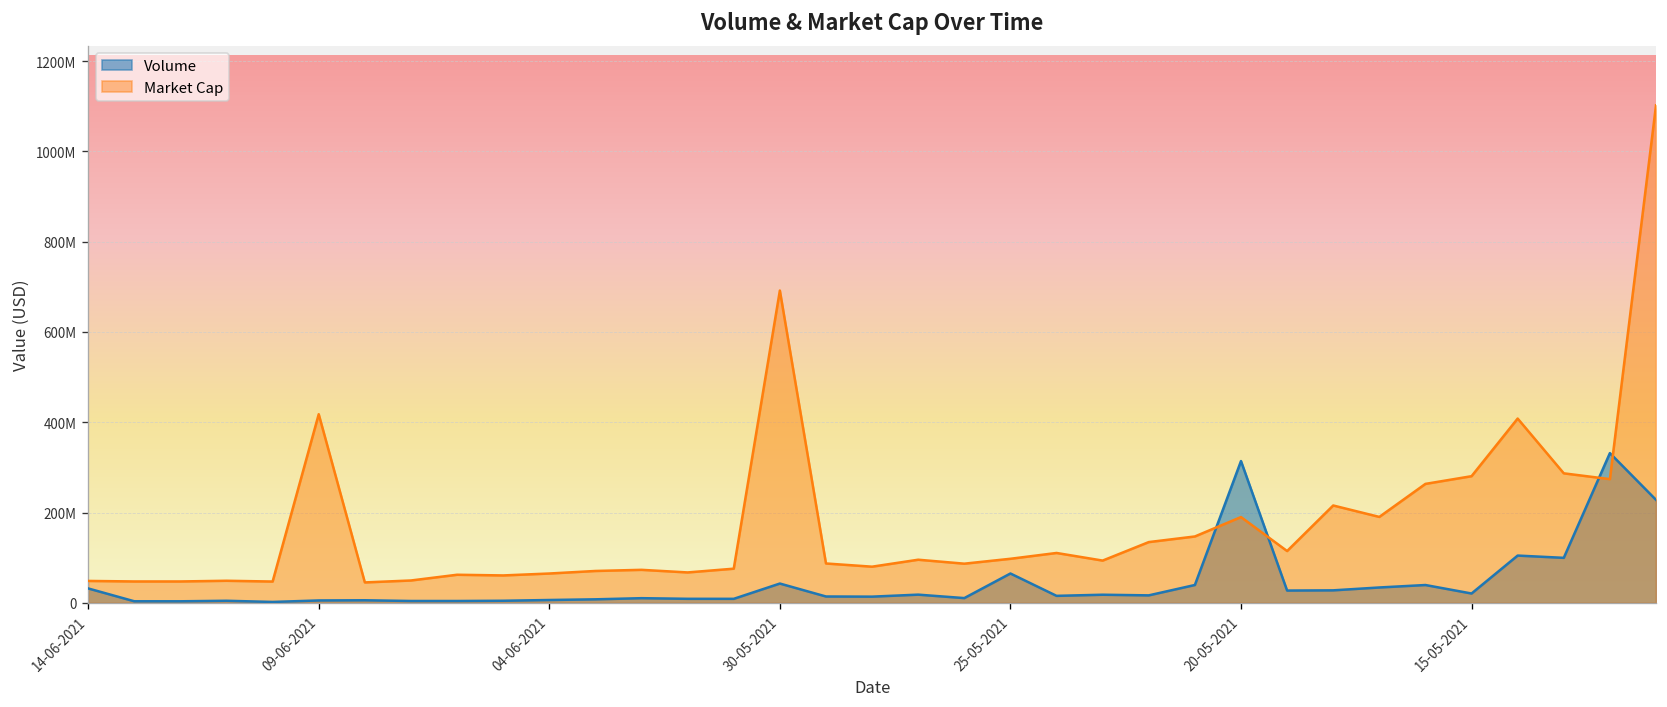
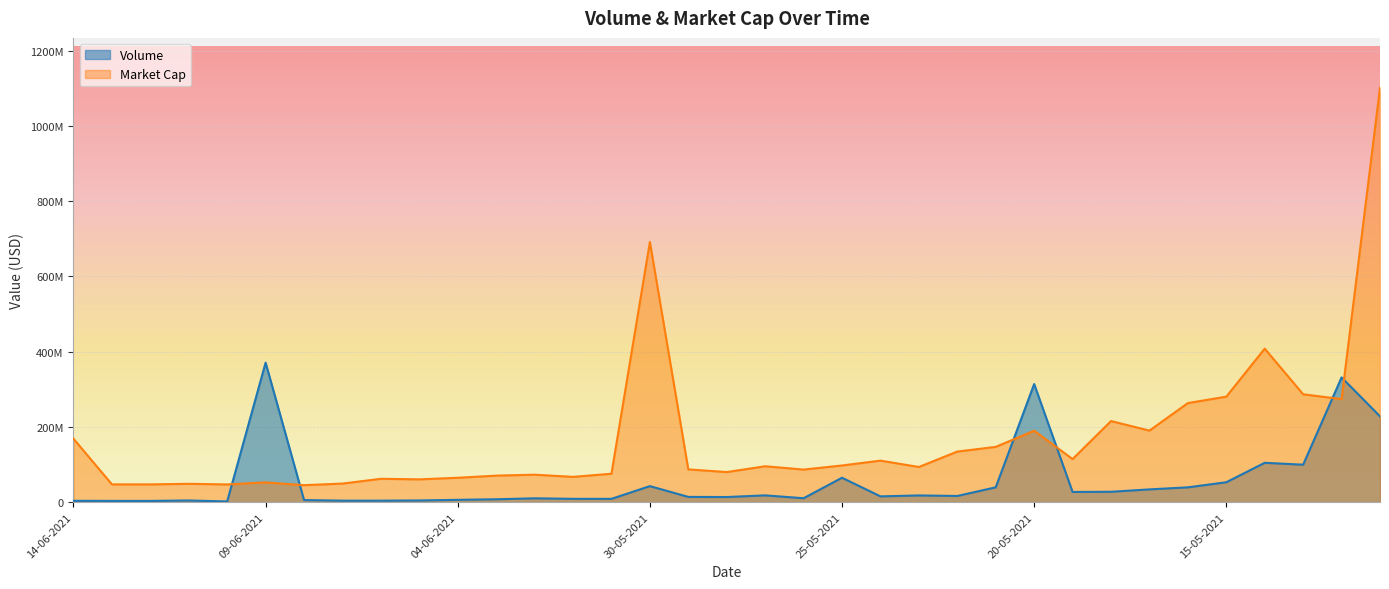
Volume, 14-06-2021: 30000000 -> 0
Market Cap, 14-06-2021: 50000000 -> 170000000
Volume, 09-06-2021: 10000000 -> 370000000
Market Cap, 09-06-2021: 420000000 -> 50000000
Volume, 15-05-2021: 20000000 -> 50000000
